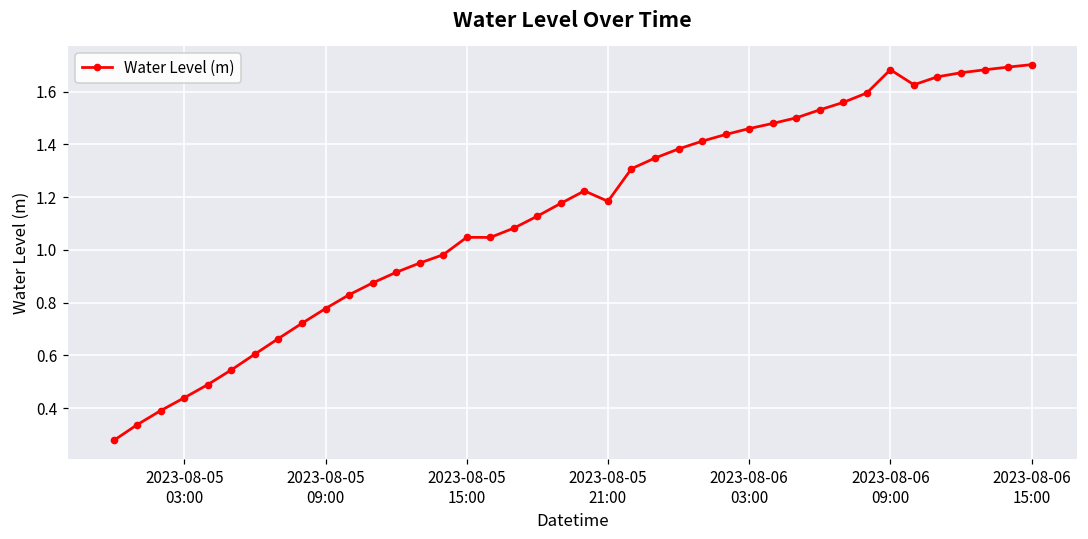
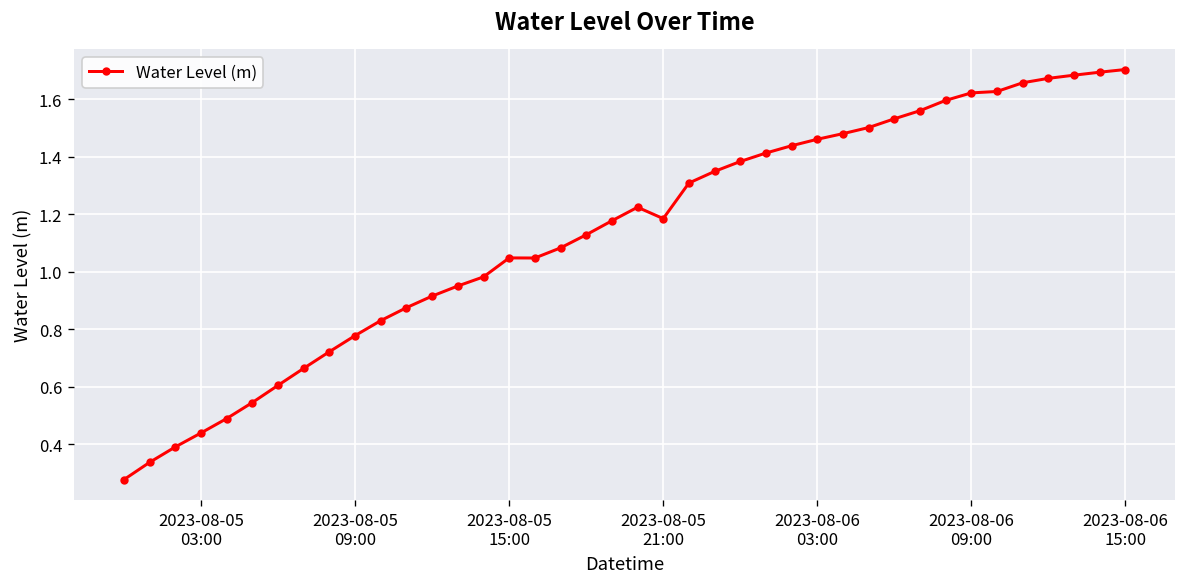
2023-08-06 09:00: 1.68 -> 1.62
